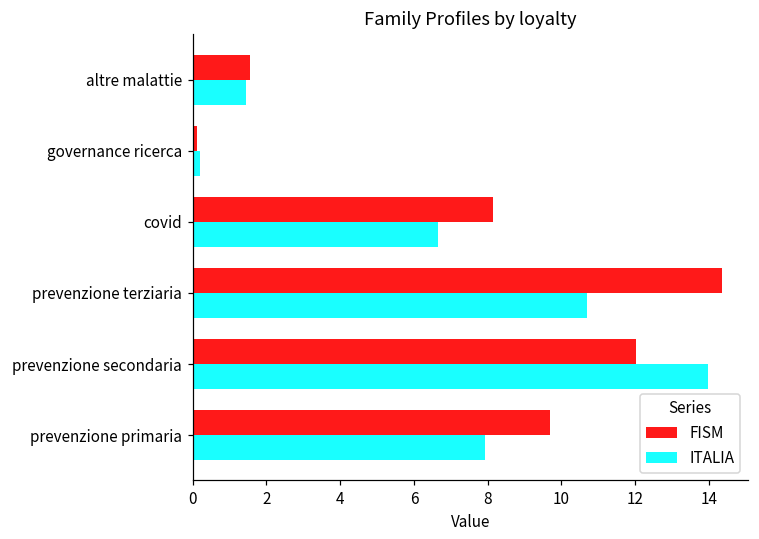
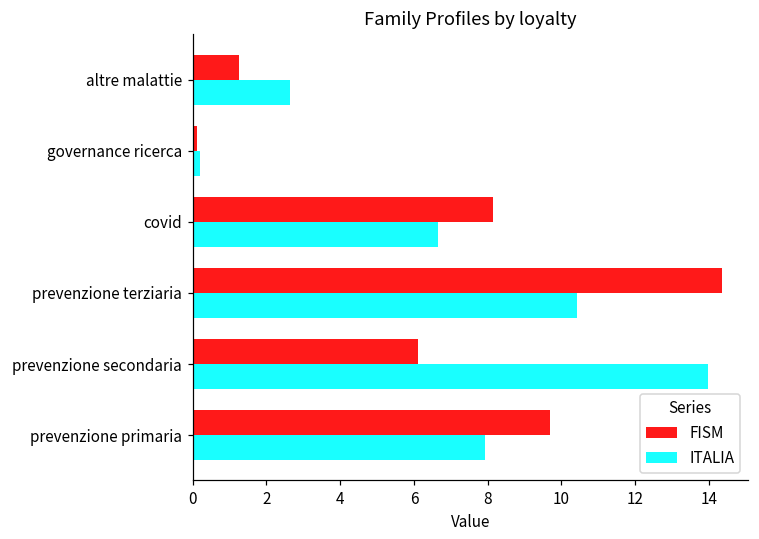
FISM, altre malattie: 1.6 -> 1.2
ITALIA, altre malattie: 1.5 -> 2.6
ITALIA, prevenzione terziaria: 10.7 -> 10.4
FISM, prevenzione secondaria: 12.0 -> 6.1
